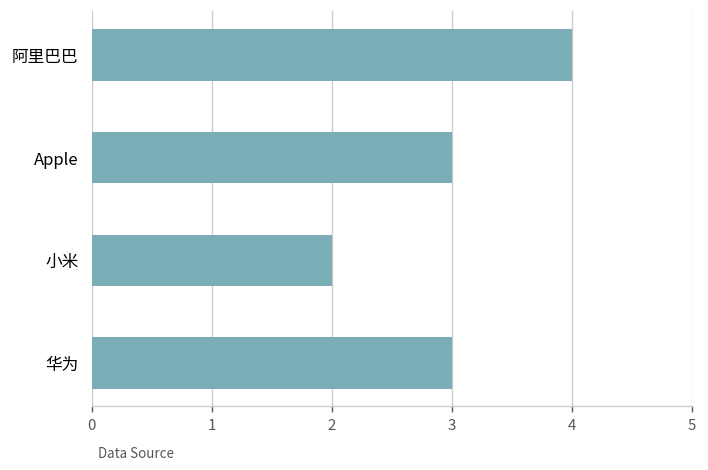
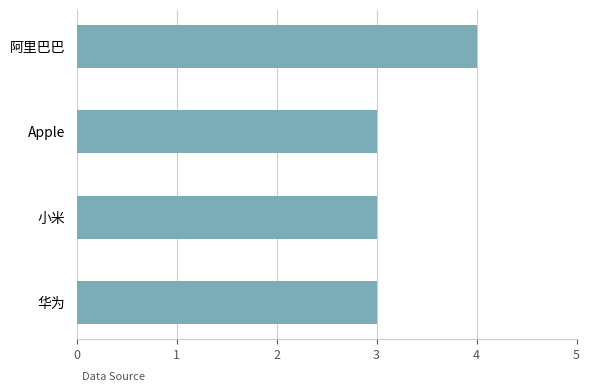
小米: 2 -> 3
